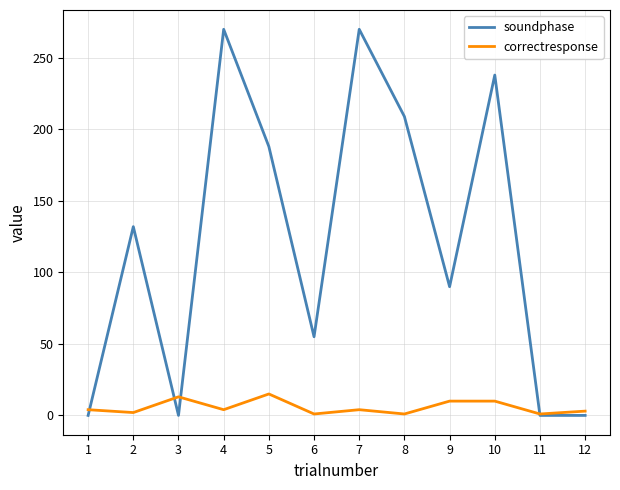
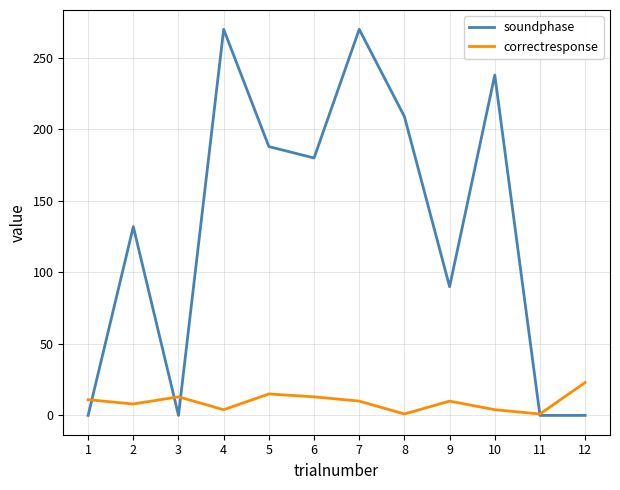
correctresponse, 1: 4 -> 11
correctresponse, 2: 2 -> 8
soundphase, 6: 55 -> 180
correctresponse, 6: 1 -> 13
correctresponse, 7: 4 -> 10
correctresponse, 10: 10 -> 4
correctresponse, 12: 3 -> 23
